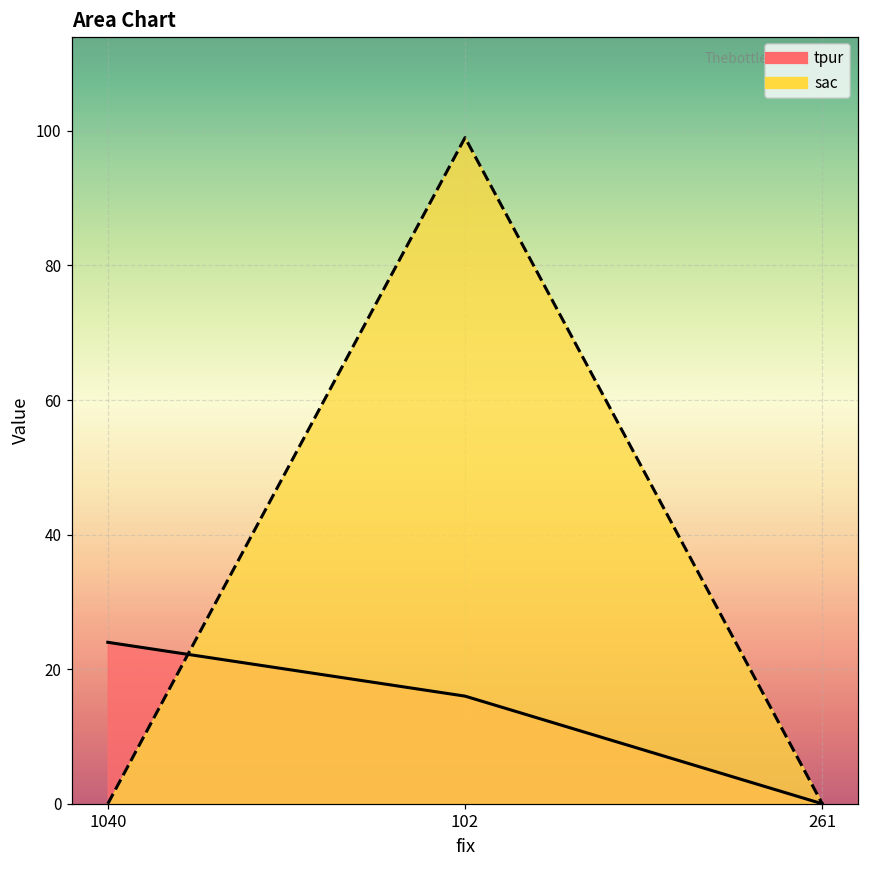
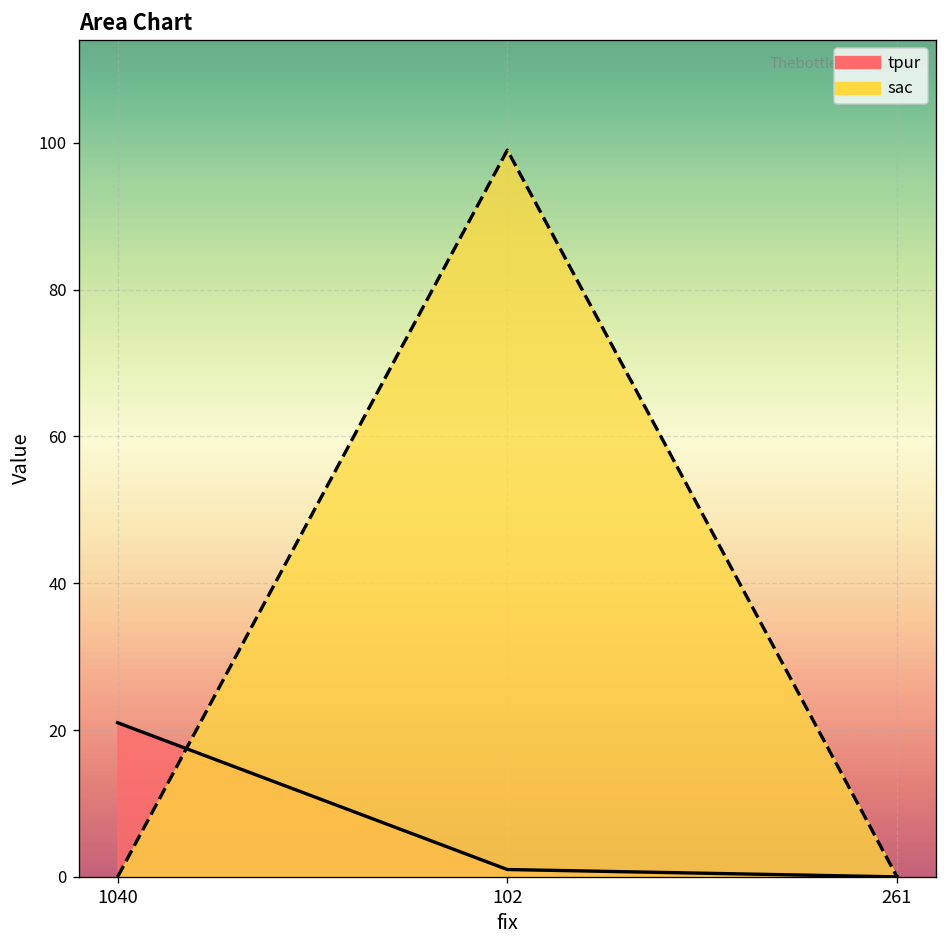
tpur, 1040: 24 -> 21
tpur, 102: 16 -> 1
